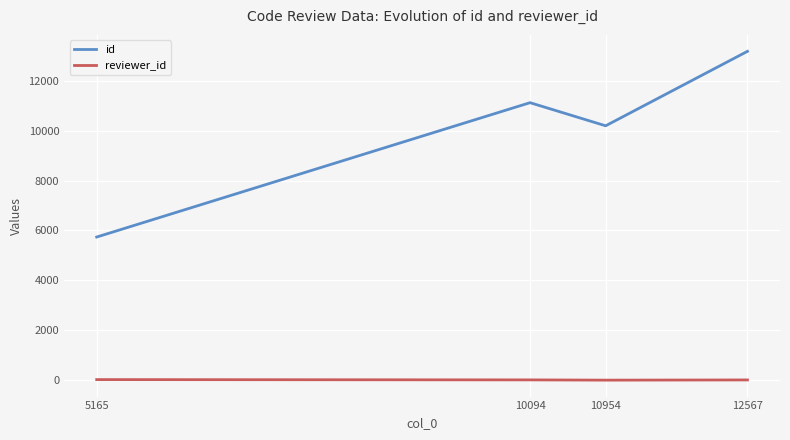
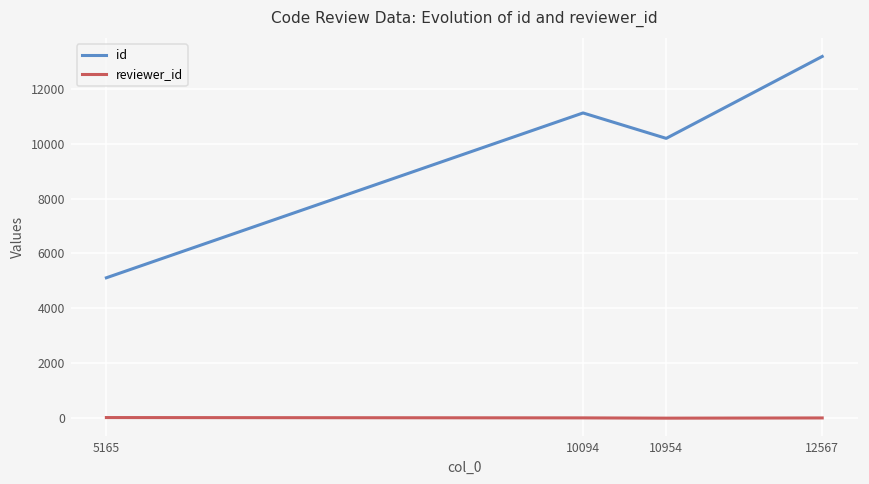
id, 5165: 5700 -> 5100
